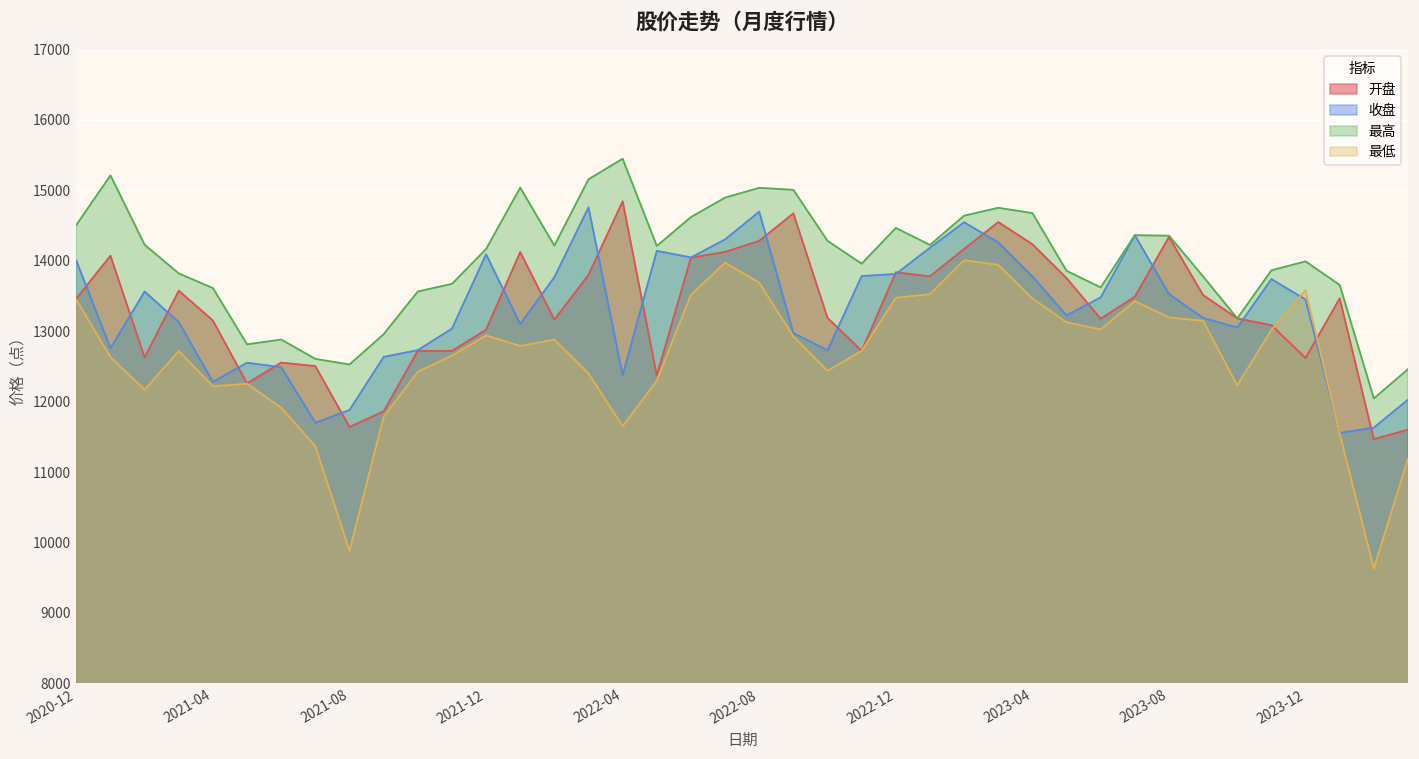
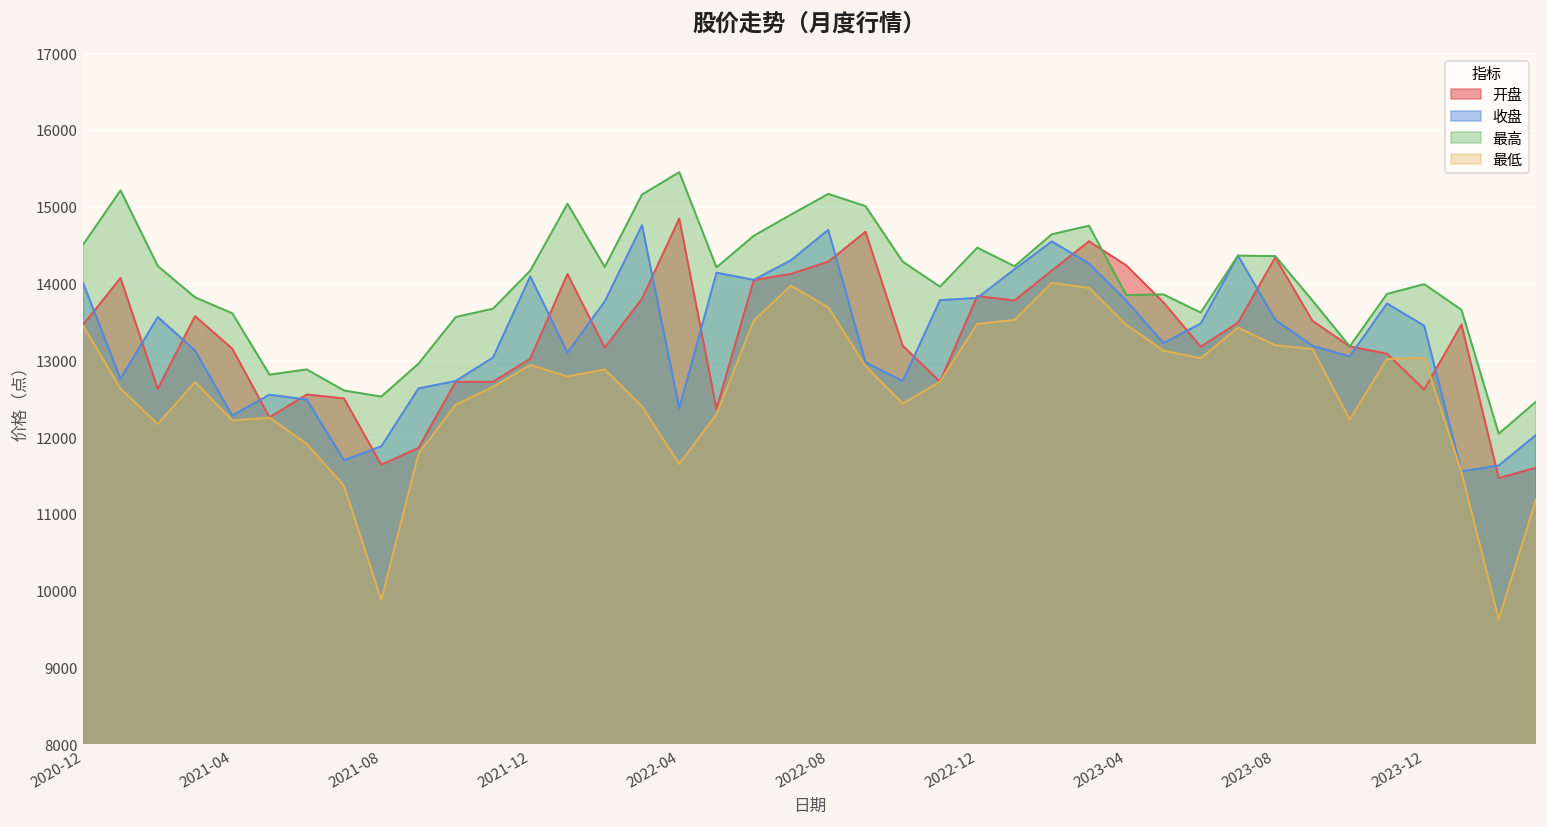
最高, 2022-08: 15000 -> 15200
最高, 2023-04: 14700 -> 13800
最低, 2023-12: 13600 -> 13000
